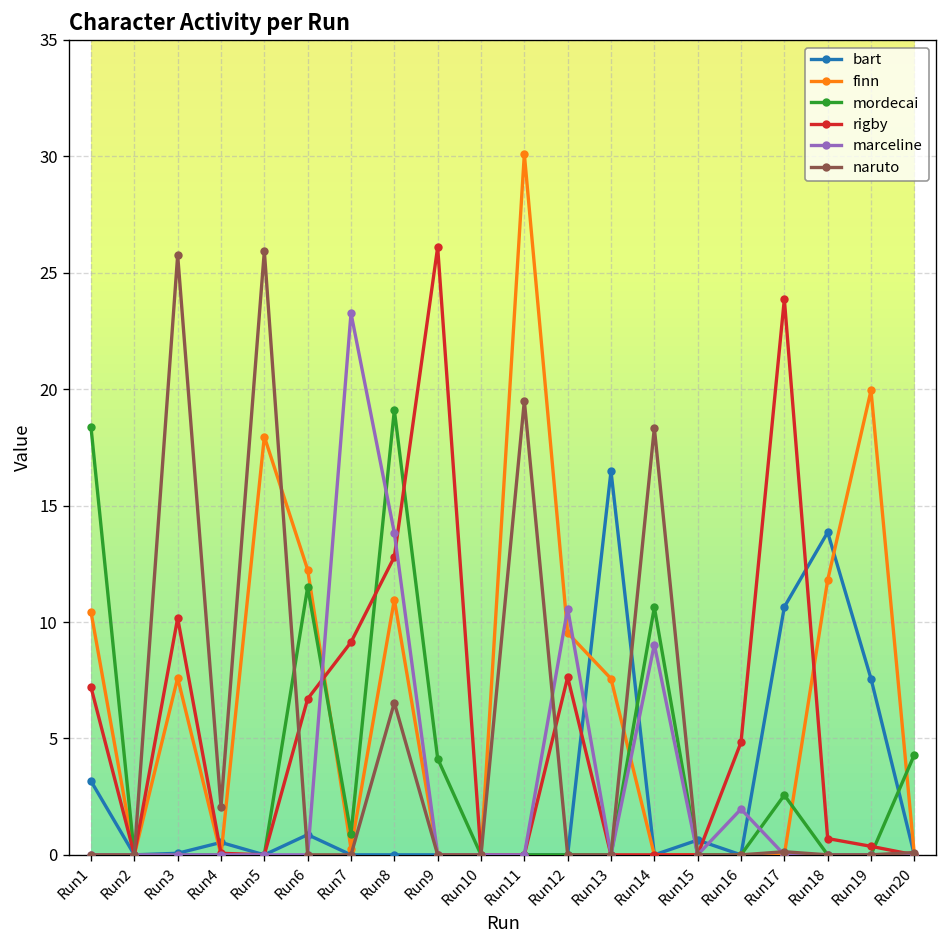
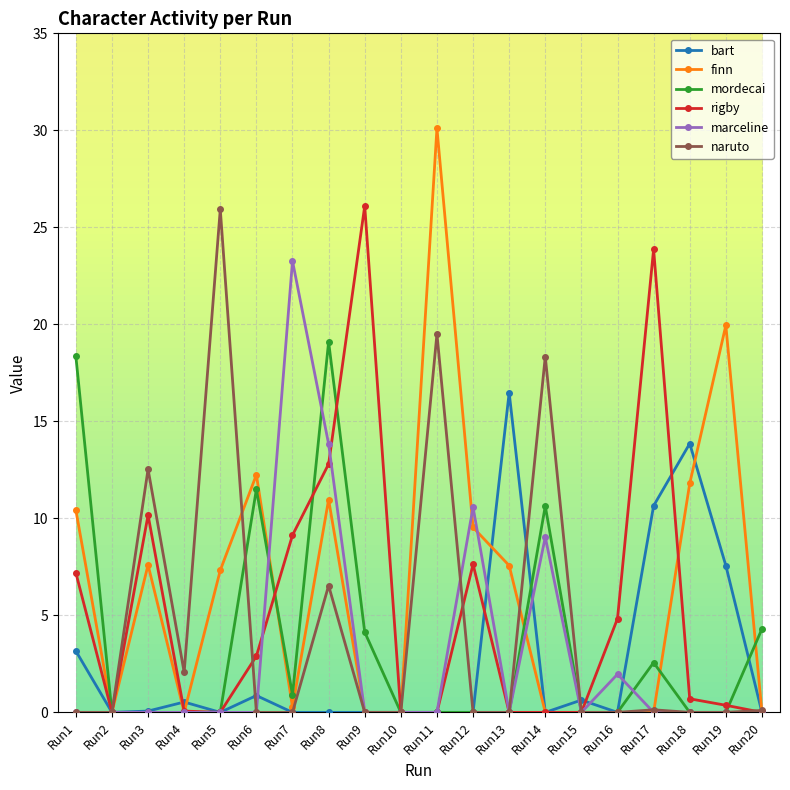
naruto, Run3: 25.8 -> 12.5
finn, Run5: 18.0 -> 7.3
rigby, Run6: 6.7 -> 2.9
